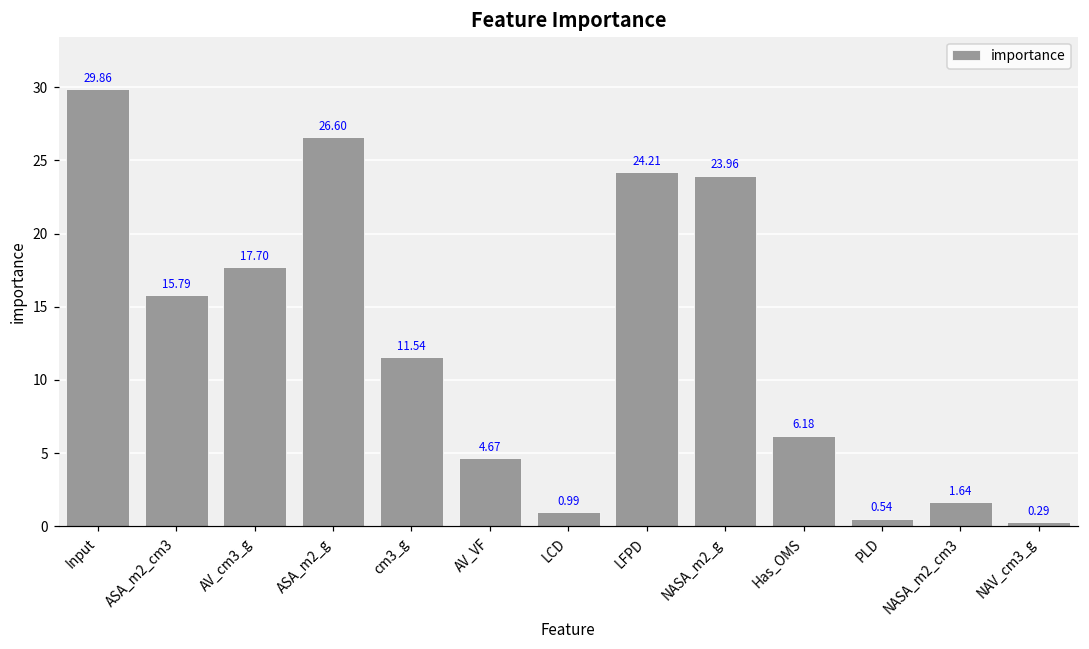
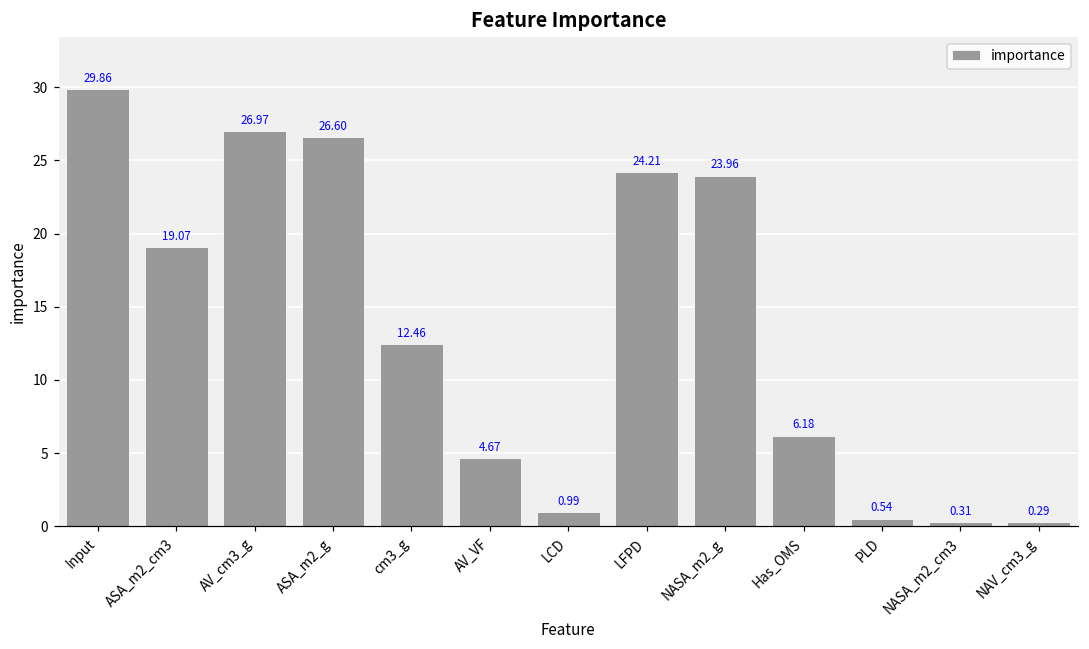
ASA_m2_cm3: 15.79 -> 19.07
AV_cm3_g: 17.70 -> 26.97
cm3_g: 11.54 -> 12.46
NASA_m2_cm3: 1.64 -> 0.31
